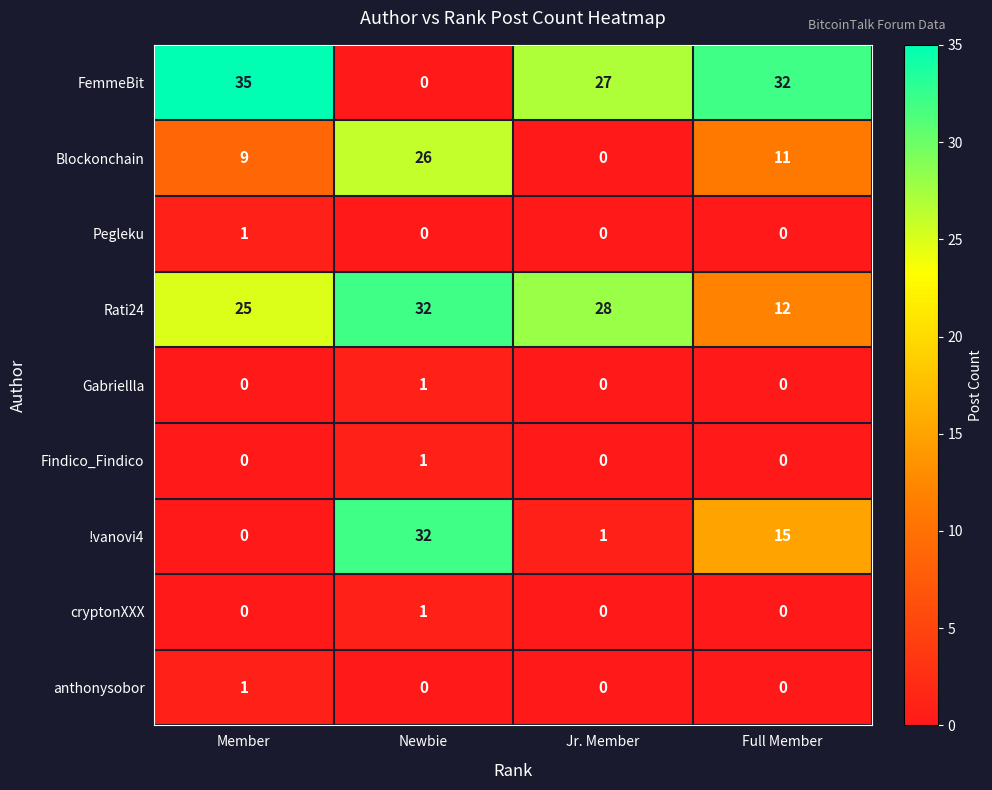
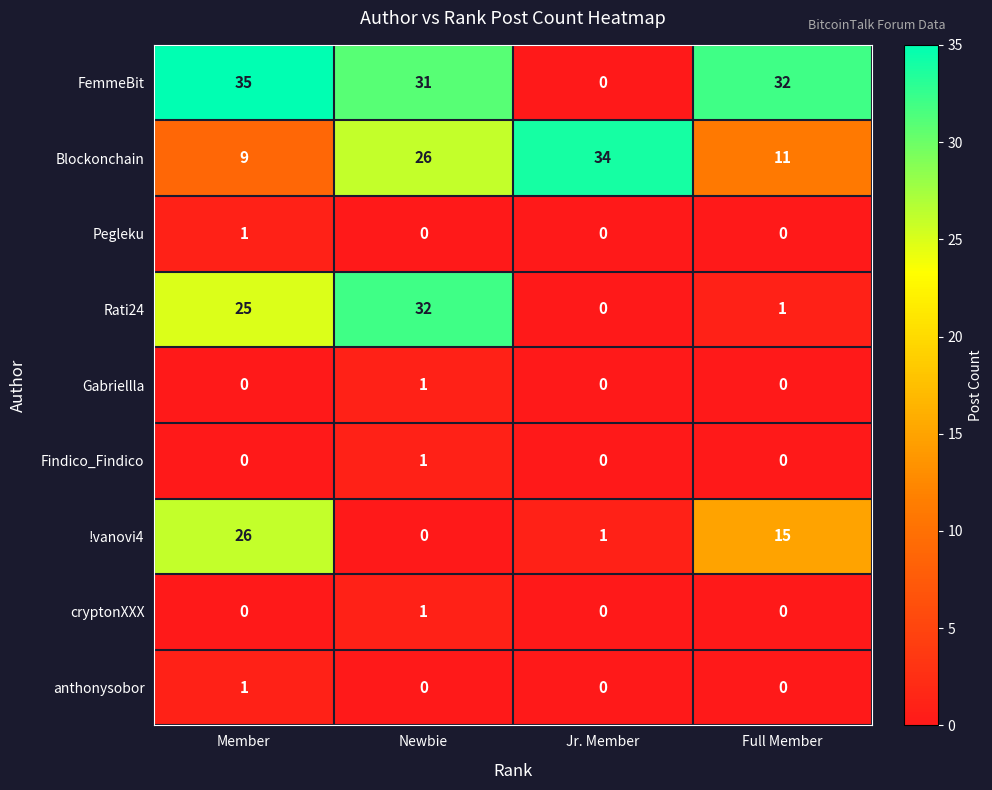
FemmeBit, Newbie: 0 -> 31
FemmeBit, Jr. Member: 27 -> 0
Blockonchain, Jr. Member: 0 -> 34
Rati24, Jr. Member: 28 -> 0
Rati24, Full Member: 12 -> 1
!vanovi4, Member: 0 -> 26
!vanovi4, Newbie: 32 -> 0
